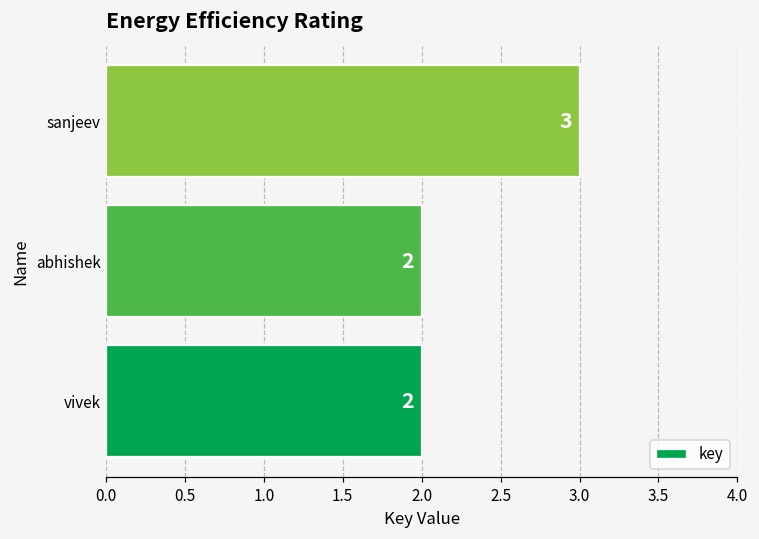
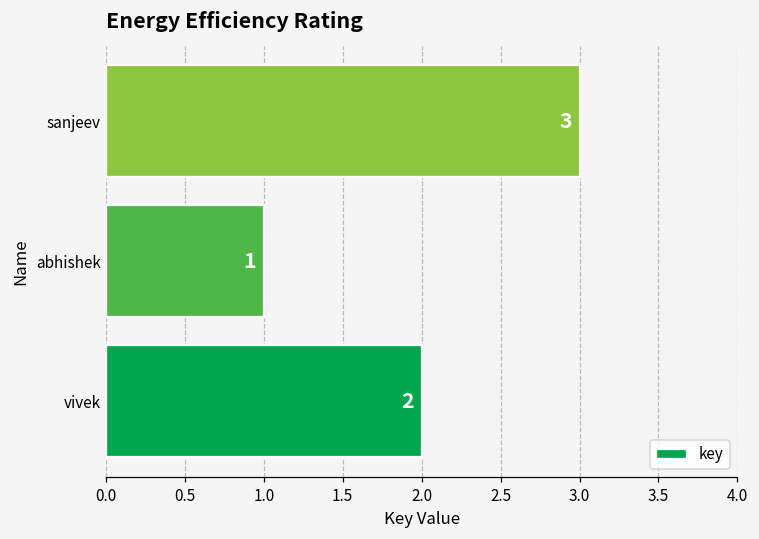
abhishek: 2 -> 1
